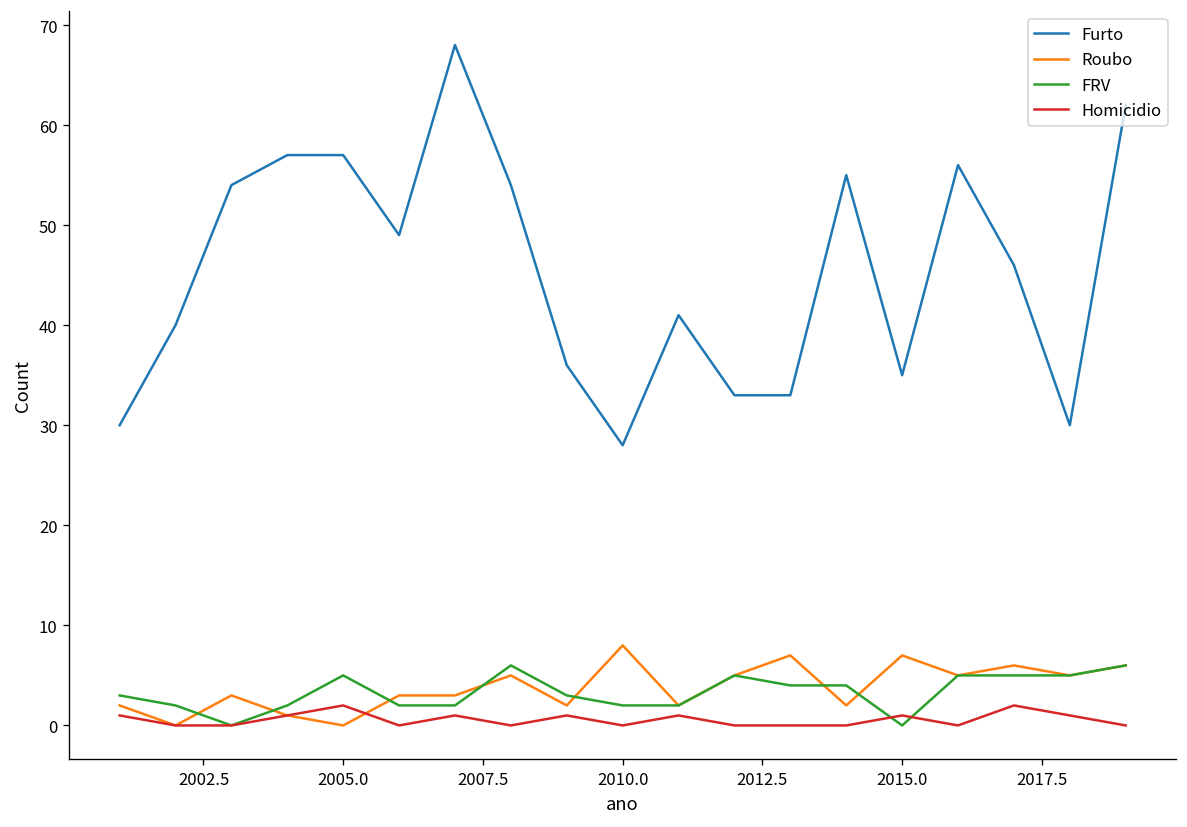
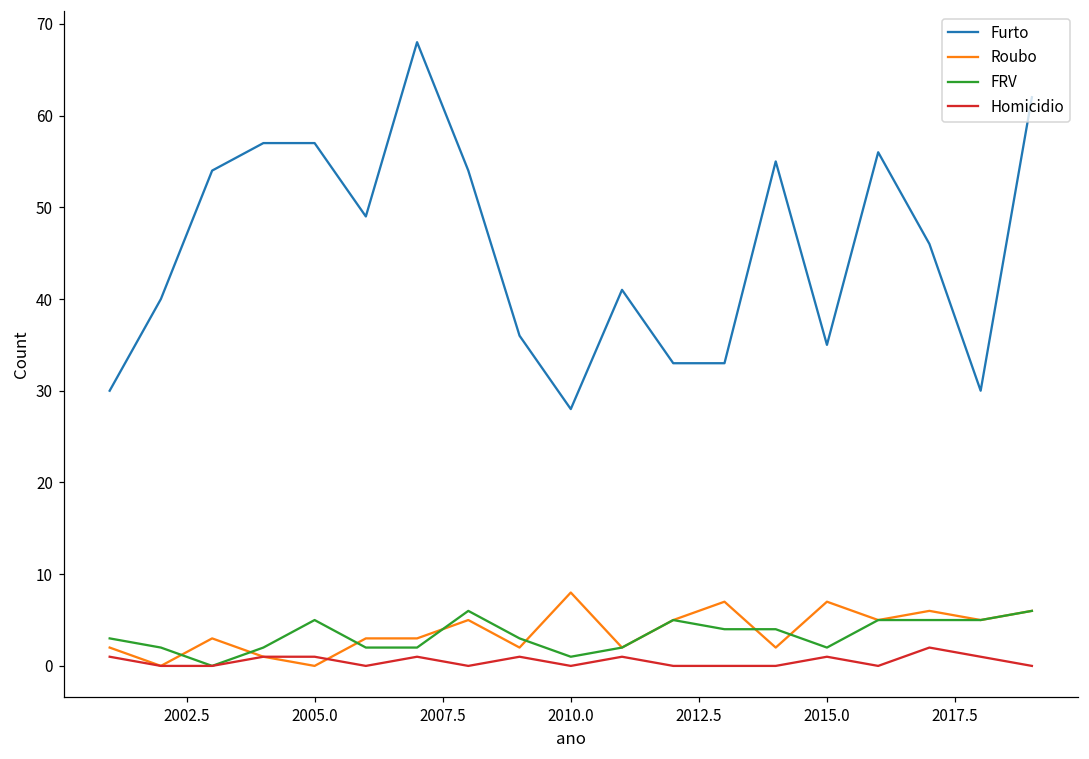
Homicidio, 2005.0: 2 -> 1
FRV, 2010.0: 2 -> 1
FRV, 2015.0: 0 -> 2
